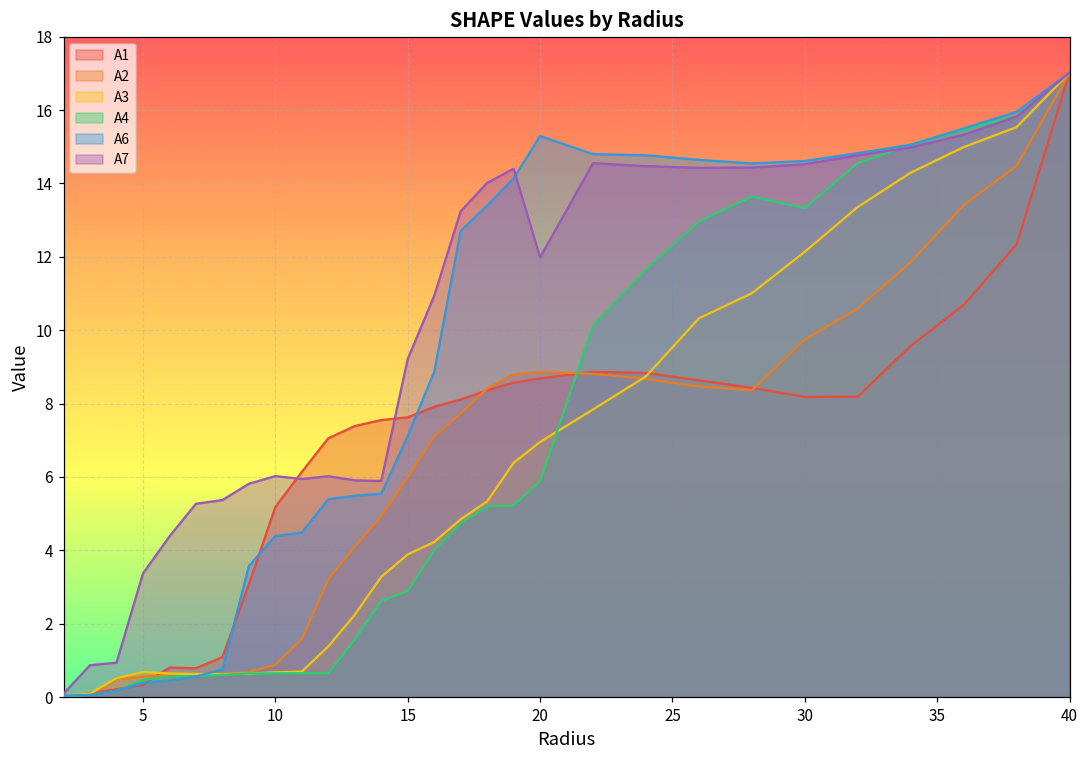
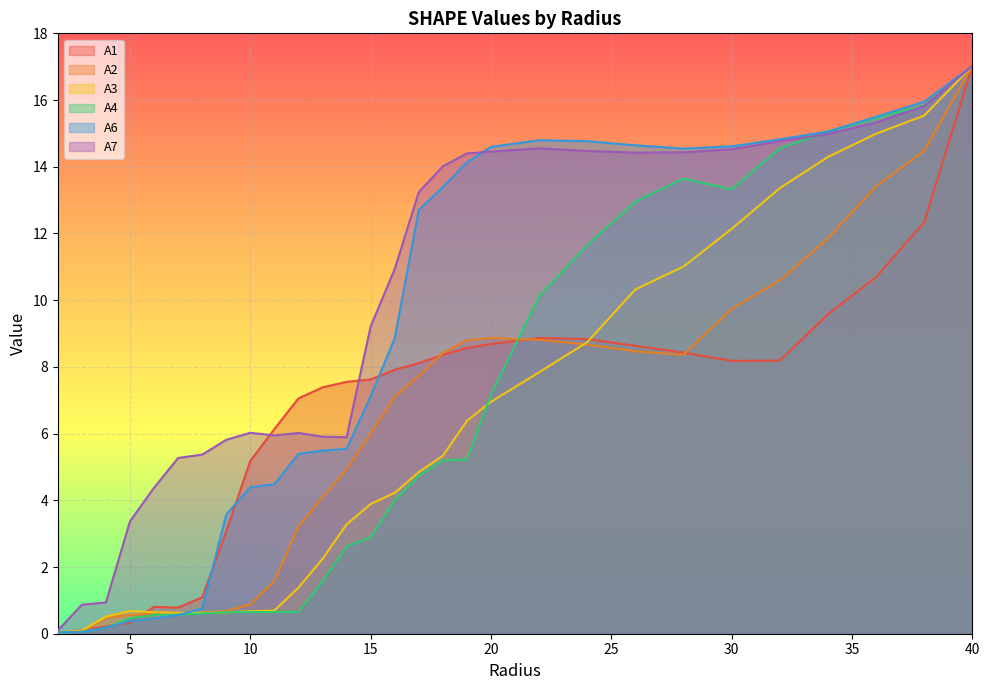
A4, 20: 5.9 -> 7.2
A6, 20: 15.3 -> 14.6
A7, 20: 12.0 -> 14.5
